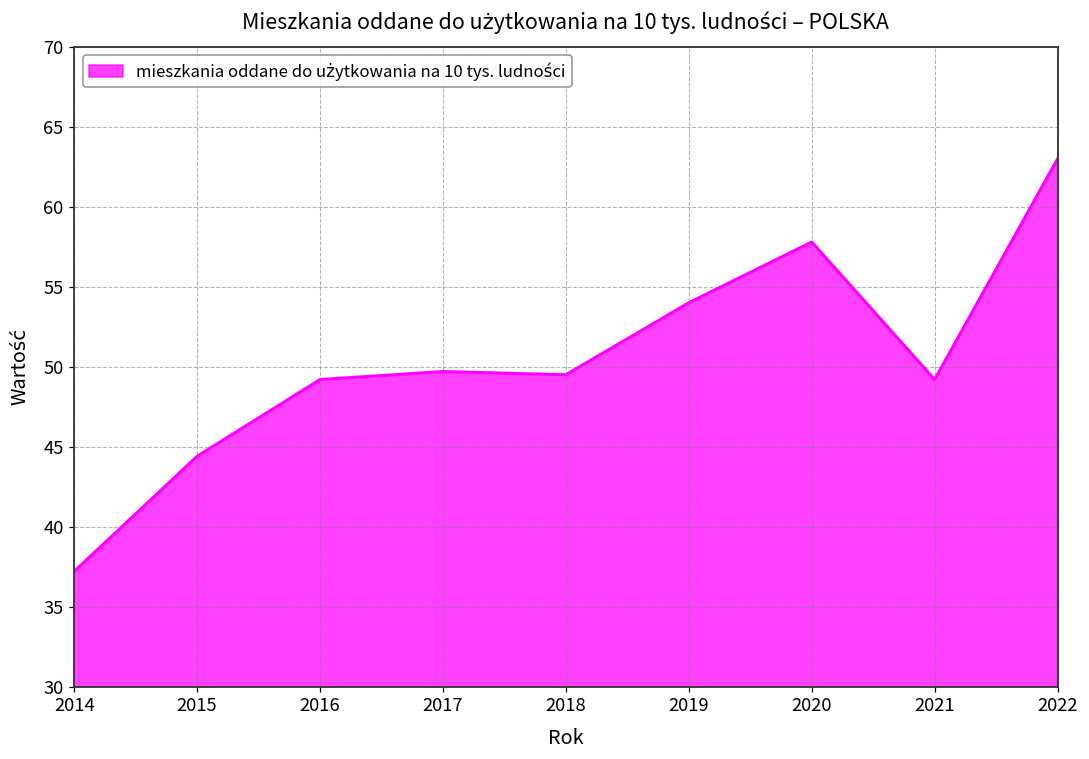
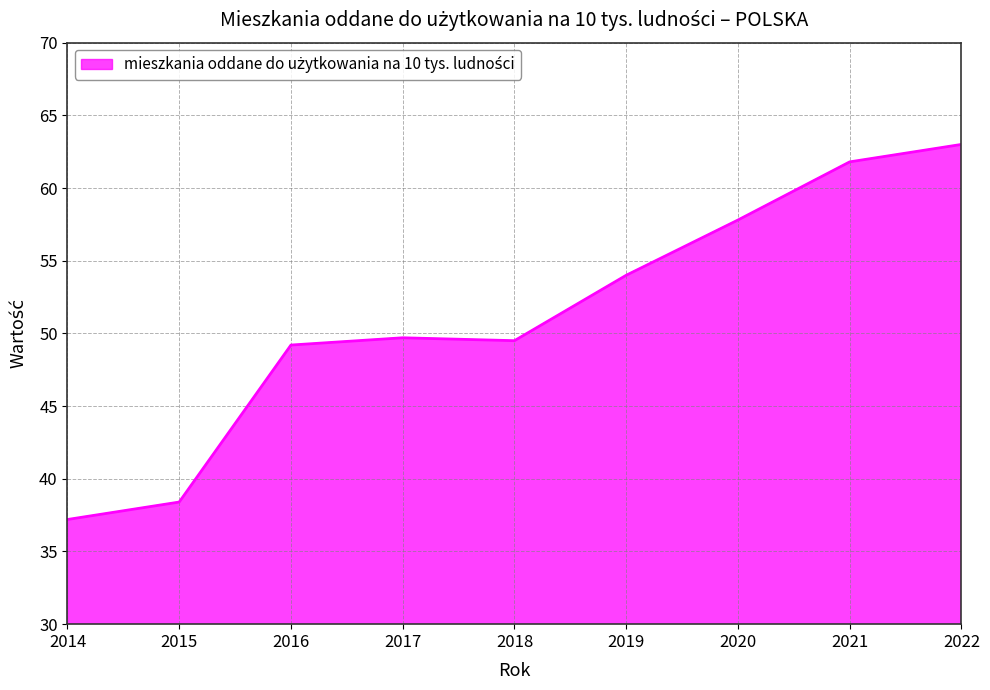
2015: 44.4 -> 38.4
2021: 49.2 -> 61.8
